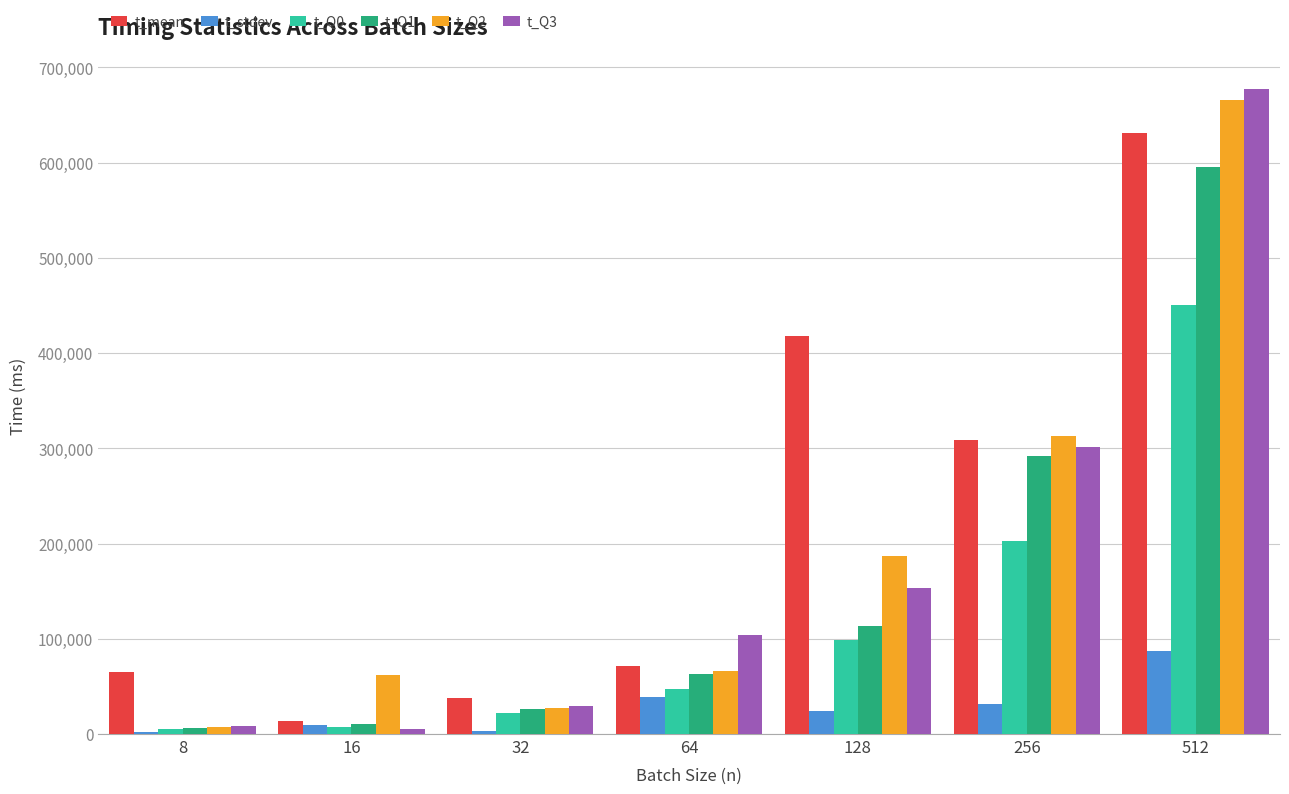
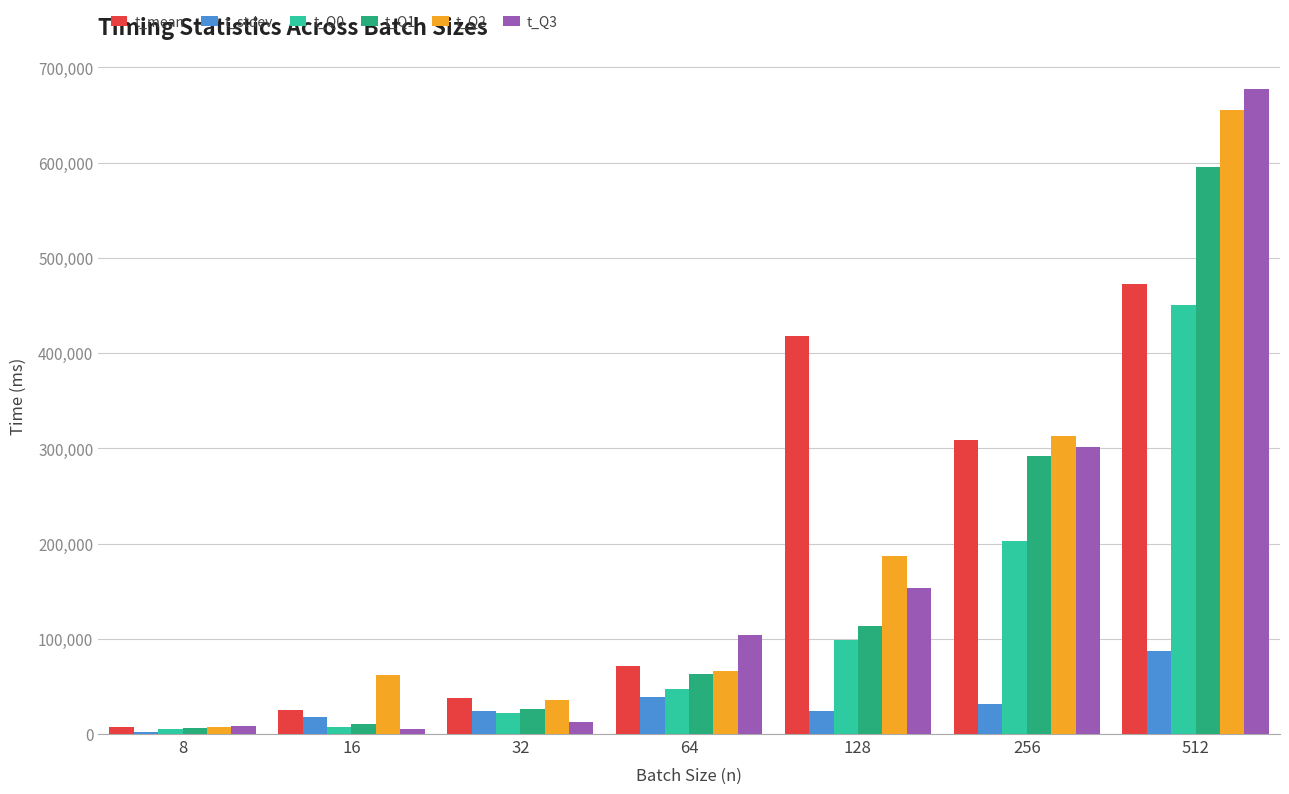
t_mean, 8: 70,000 -> 10,000
t_mean, 16: 10,000 -> 30,000
t_stdev, 16: 10,000 -> 20,000
t_stdev, 32: 0 -> 20,000
t_Q2, 32: 30,000 -> 40,000
t_Q3, 32: 30,000 -> 10,000
t_mean, 512: 630,000 -> 470,000
t_Q2, 512: 670,000 -> 650,000
